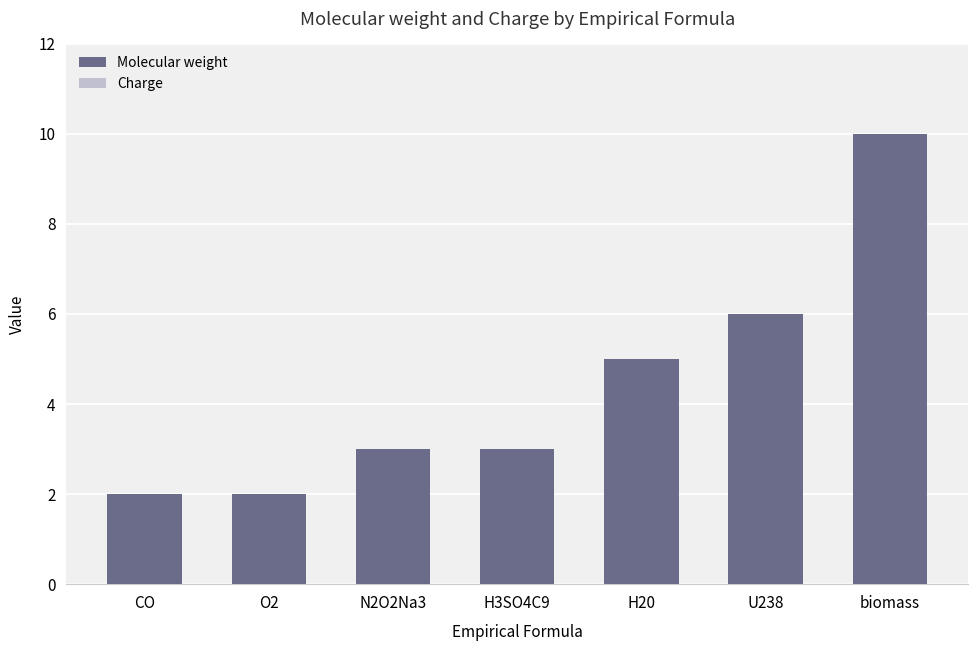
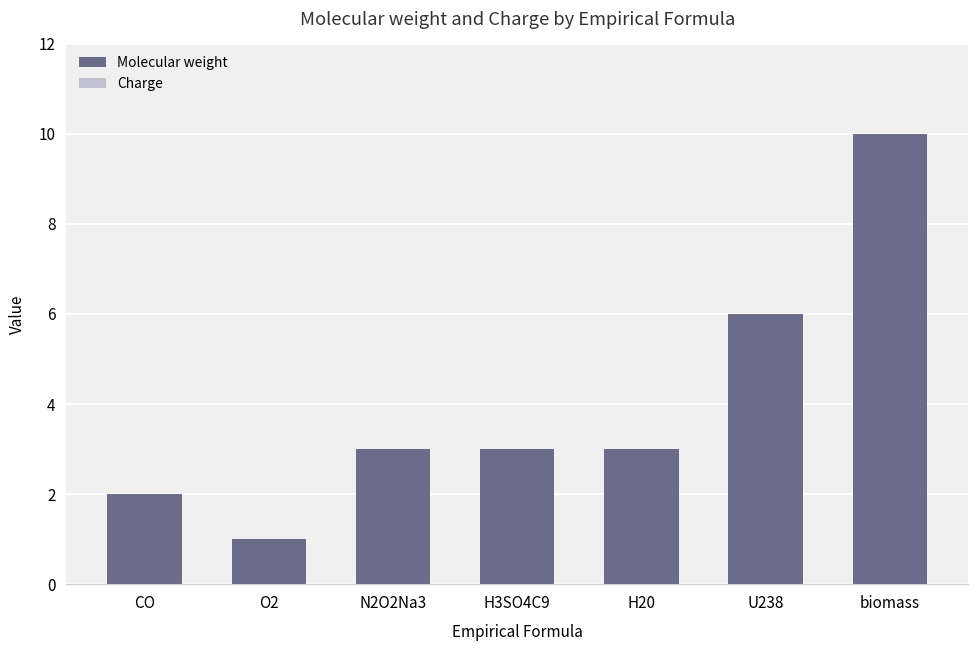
Molecular weight, O2: 2 -> 1
Molecular weight, H20: 5 -> 3
